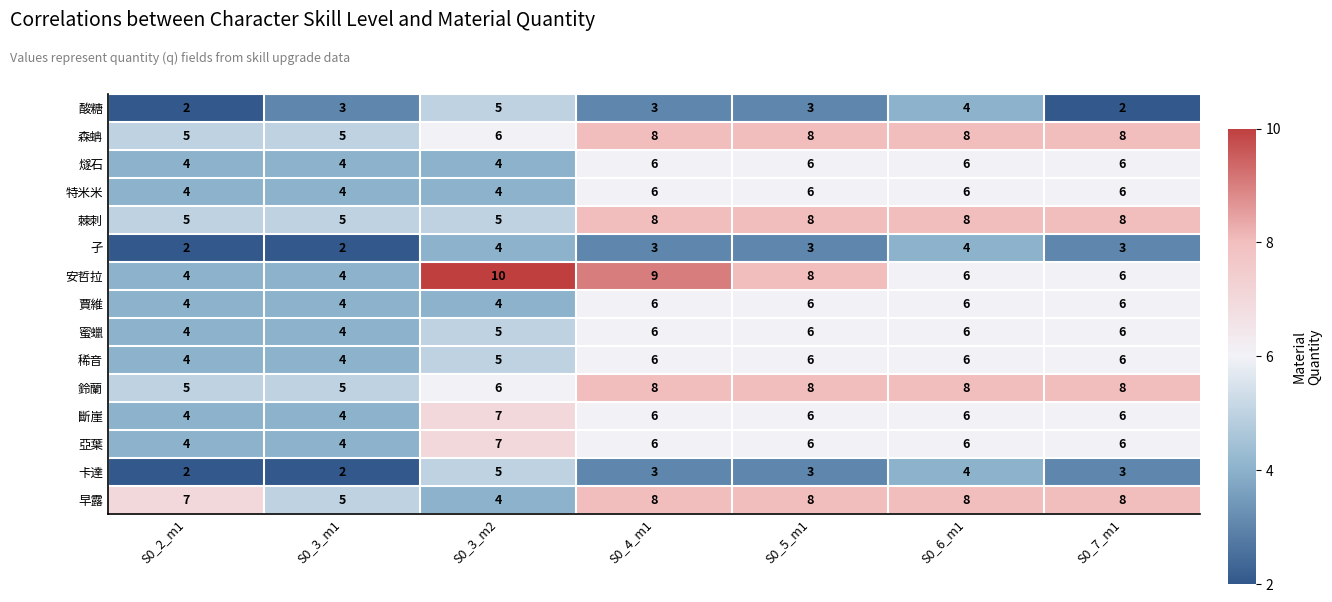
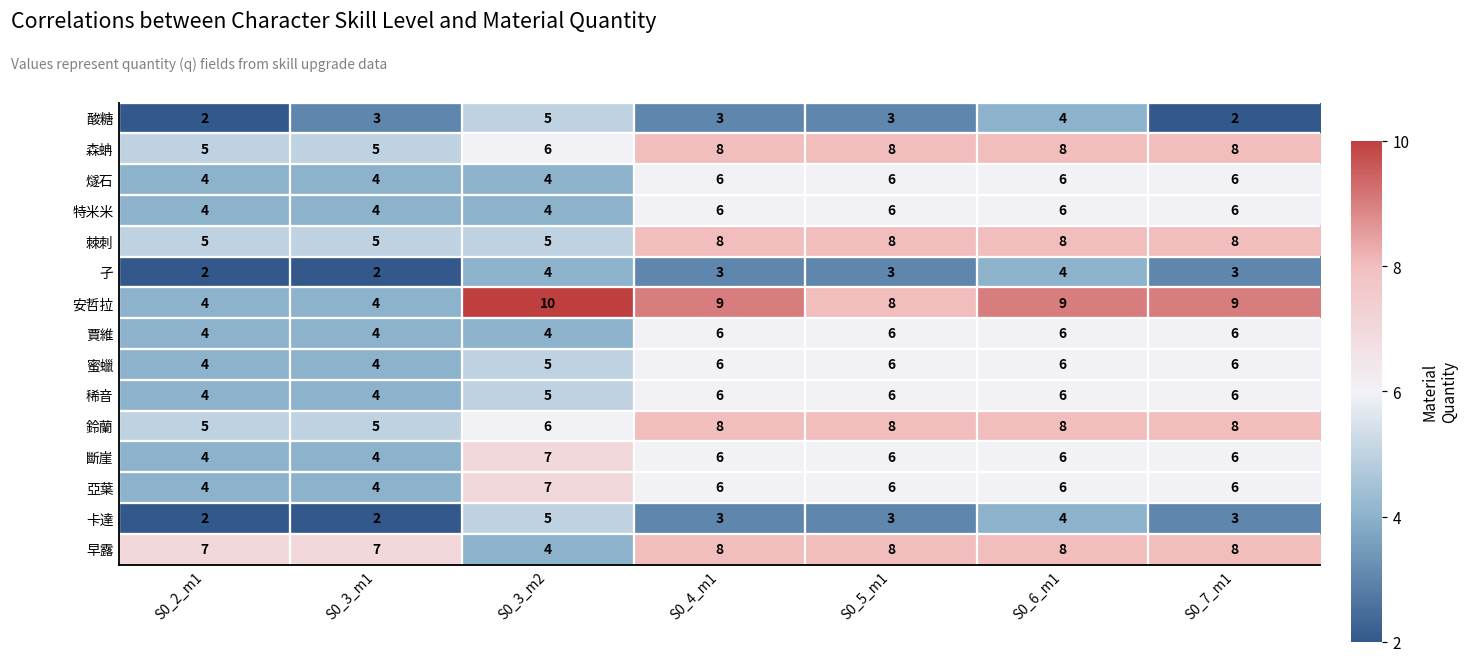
安哲拉, S0_6_m1: 6 -> 9
安哲拉, S0_7_m1: 6 -> 9
早露, S0_3_m1: 5 -> 7
